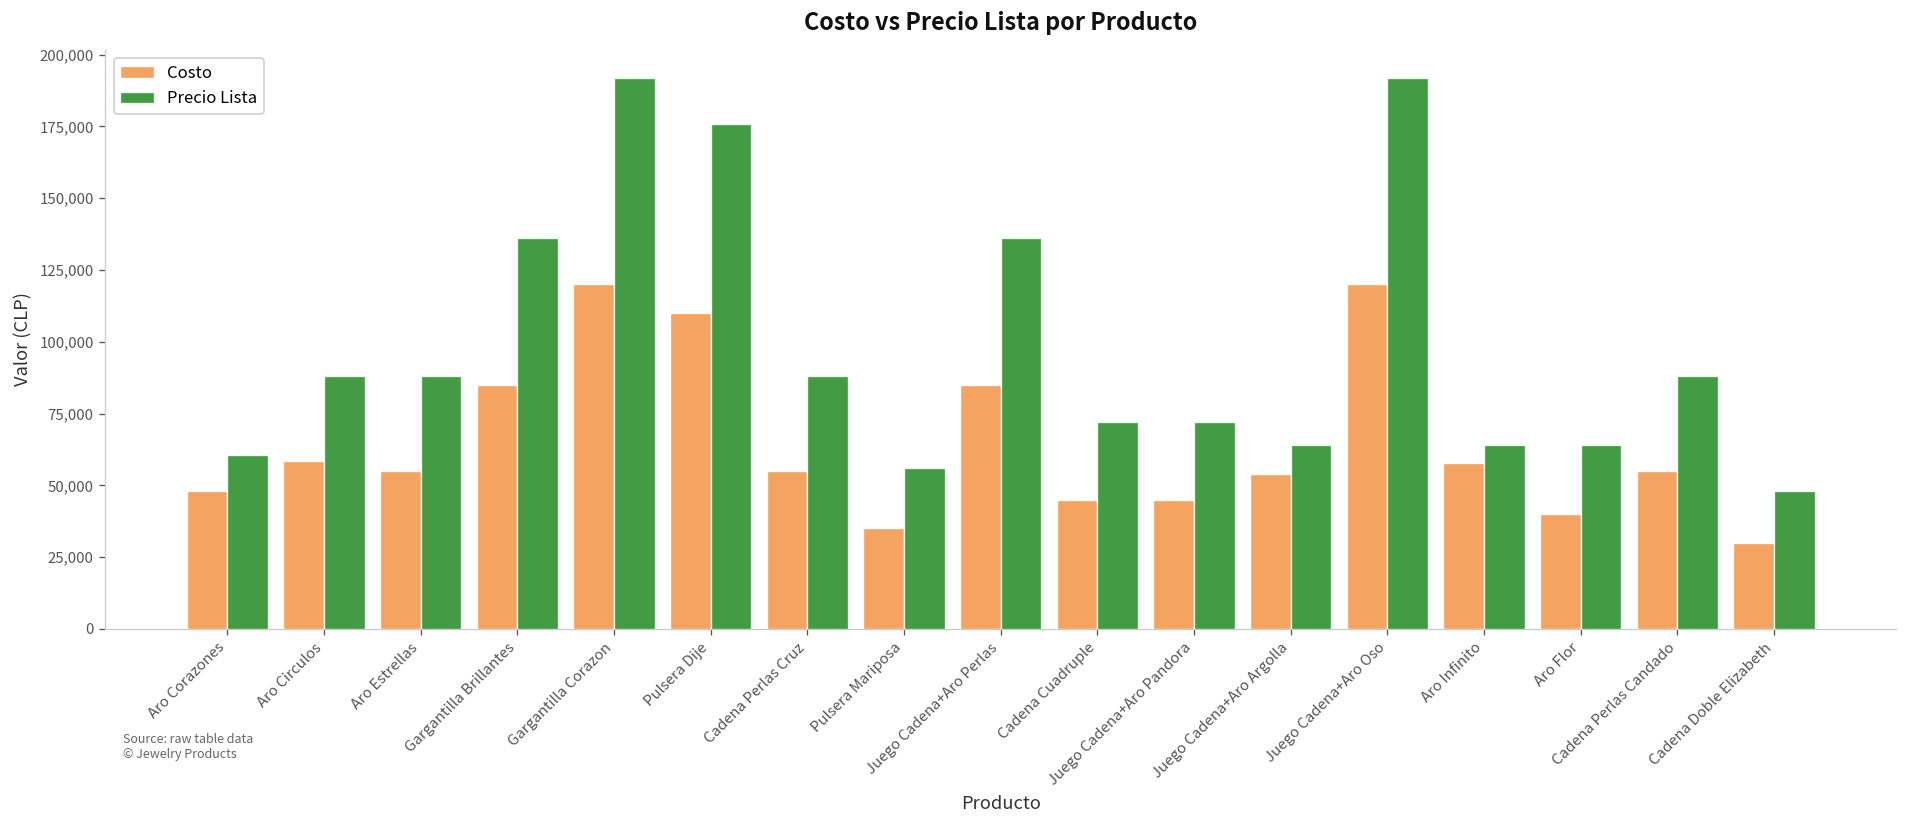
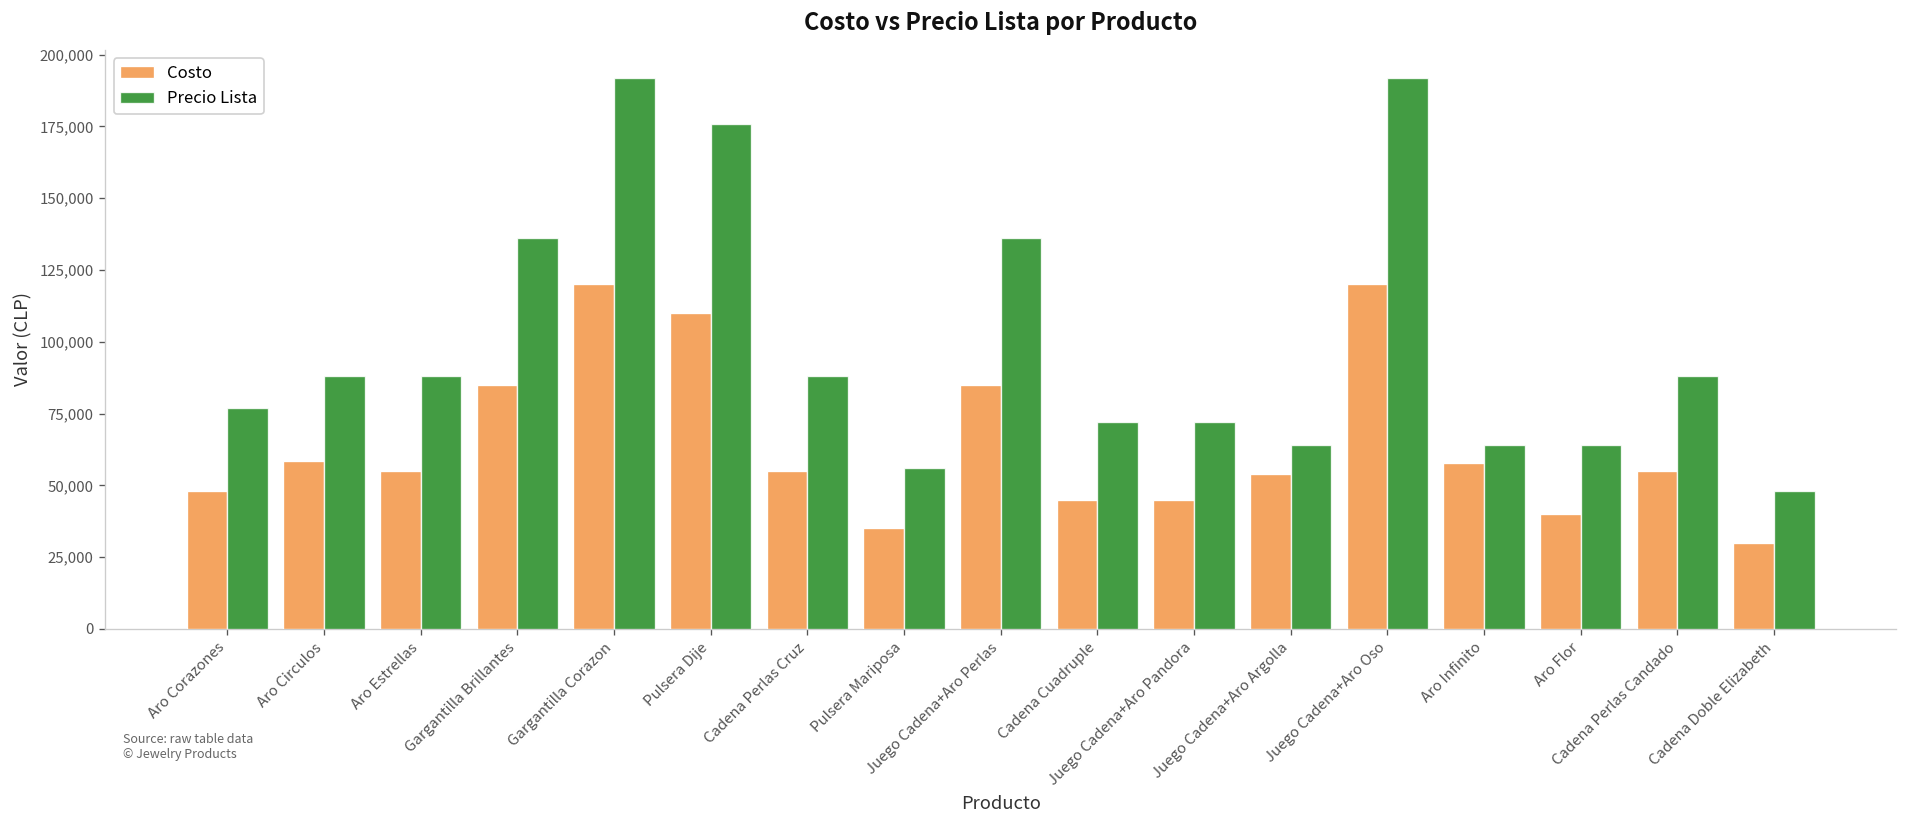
Precio Lista, Aro Corazones: 61,000 -> 77,000
